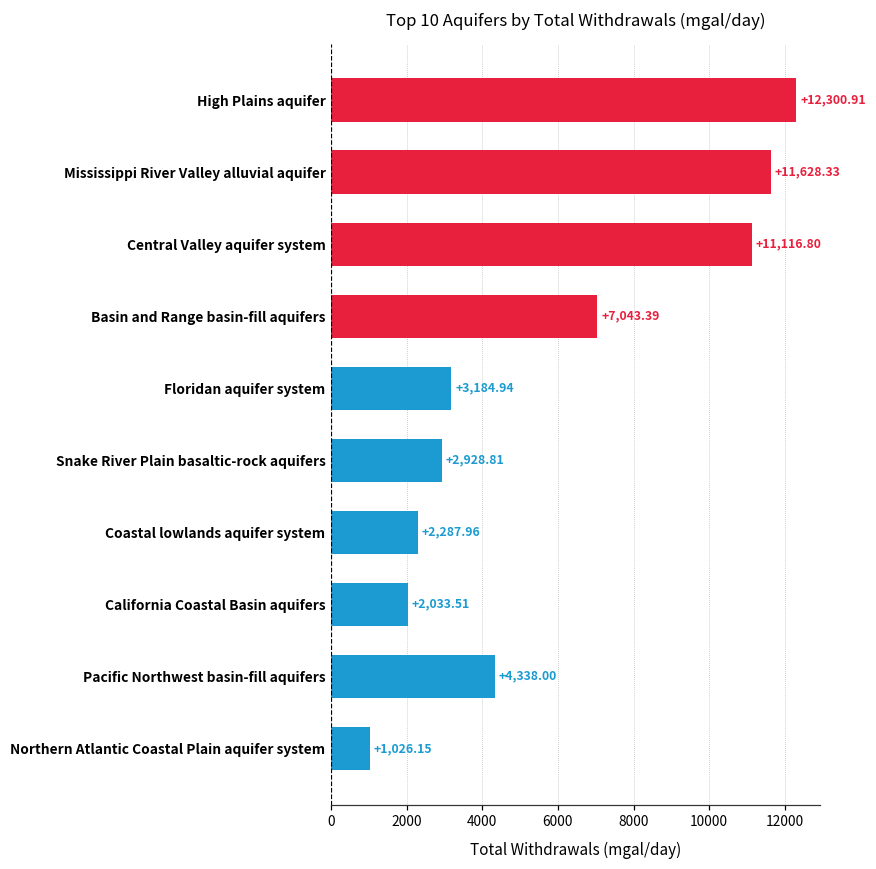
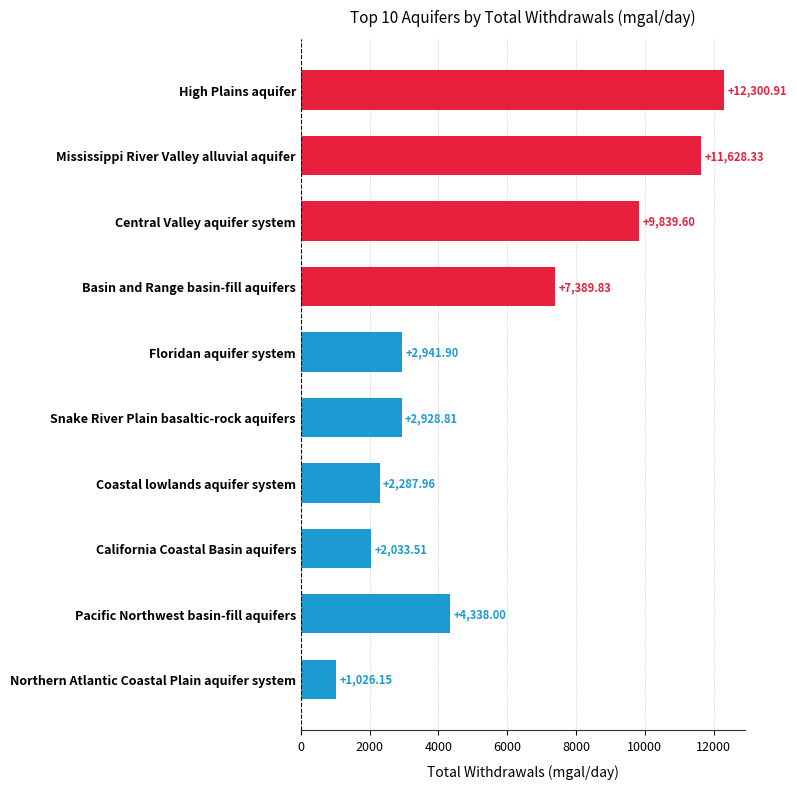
Central Valley aquifer system: +11,116.80 -> +9,839.60
Basin and Range basin-fill aquifers: +7,043.39 -> +7,389.83
Floridan aquifer system: +3,184.94 -> +2,941.90
